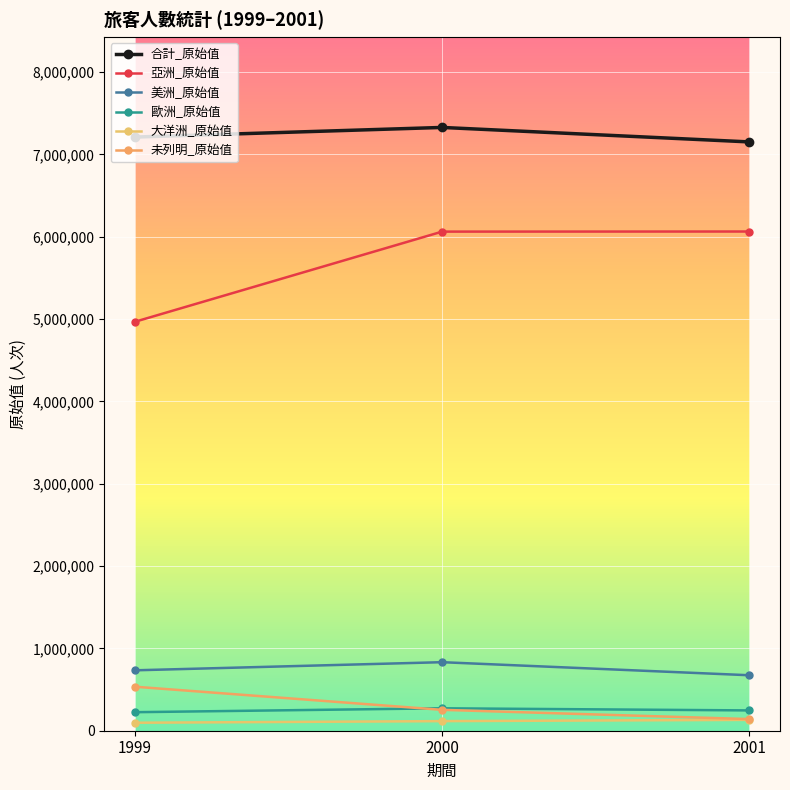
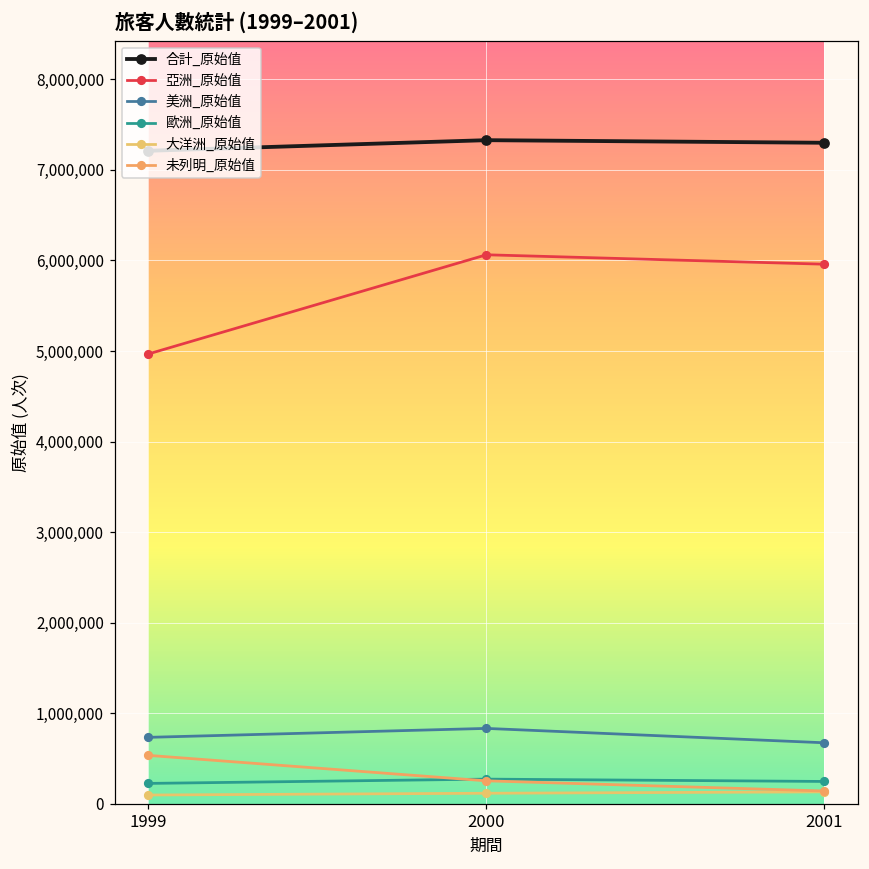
合計_原始值, 2001: 7,200,000 -> 7,300,000
亞洲_原始值, 2001: 6,100,000 -> 6,000,000
